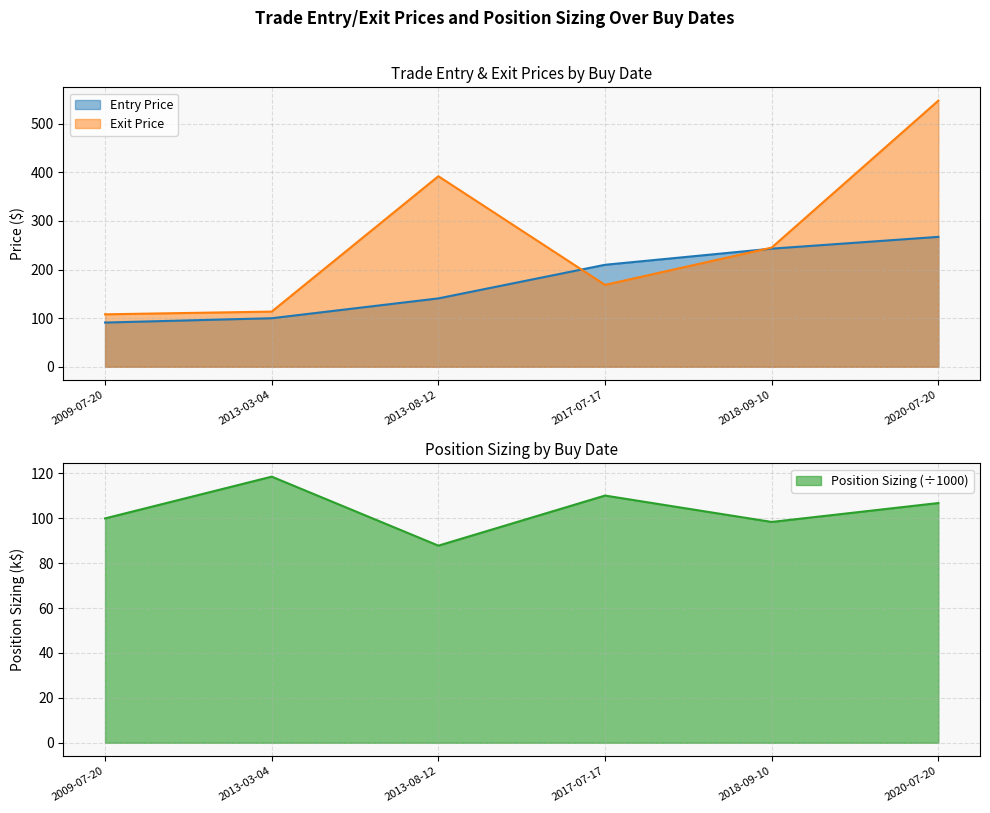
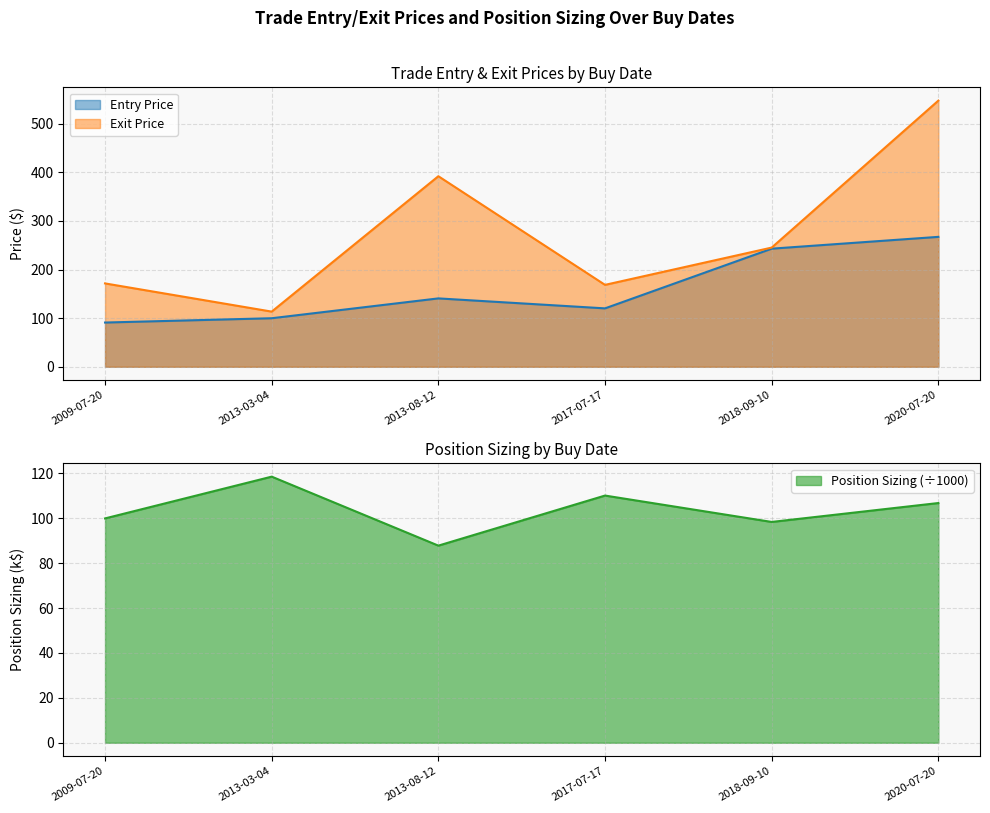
Trade Entry & Exit Prices by Buy Date, Exit Price, 2009-07-20: 110 -> 170
Trade Entry & Exit Prices by Buy Date, Entry Price, 2017-07-17: 210 -> 120
